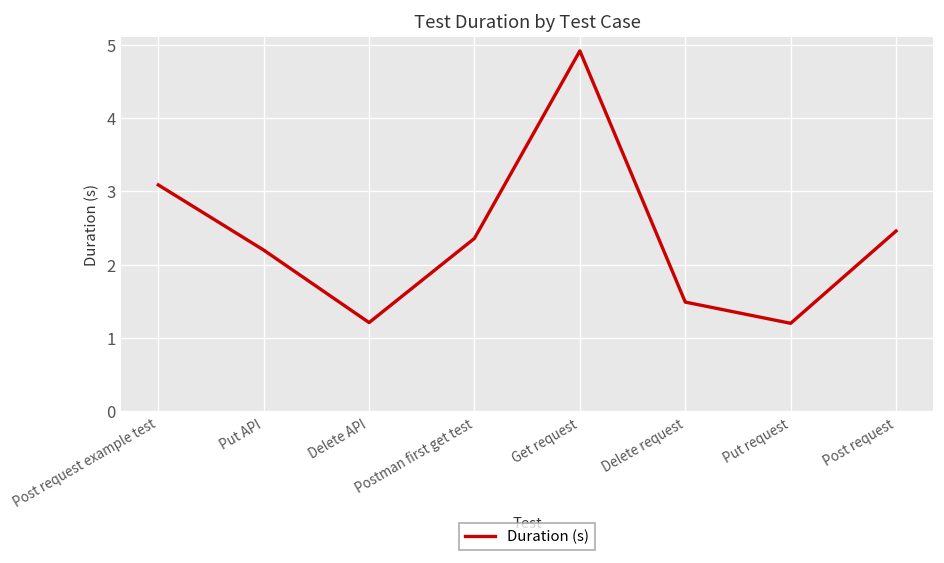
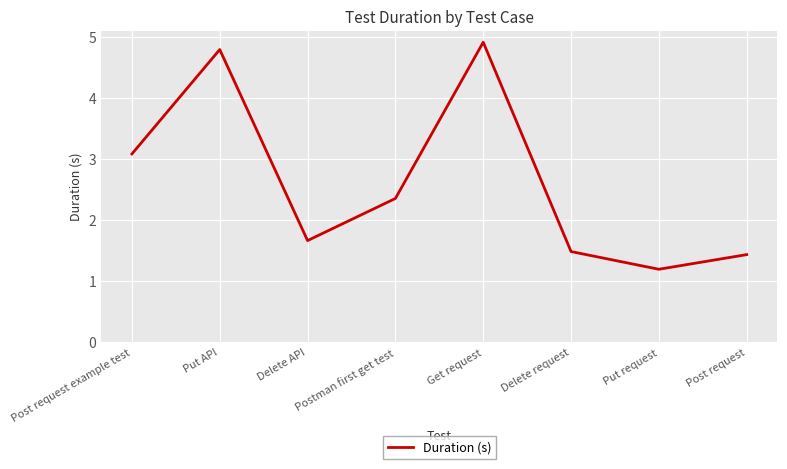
Put API: 2.2 -> 4.8
Delete API: 1.2 -> 1.7
Post request: 2.5 -> 1.4
